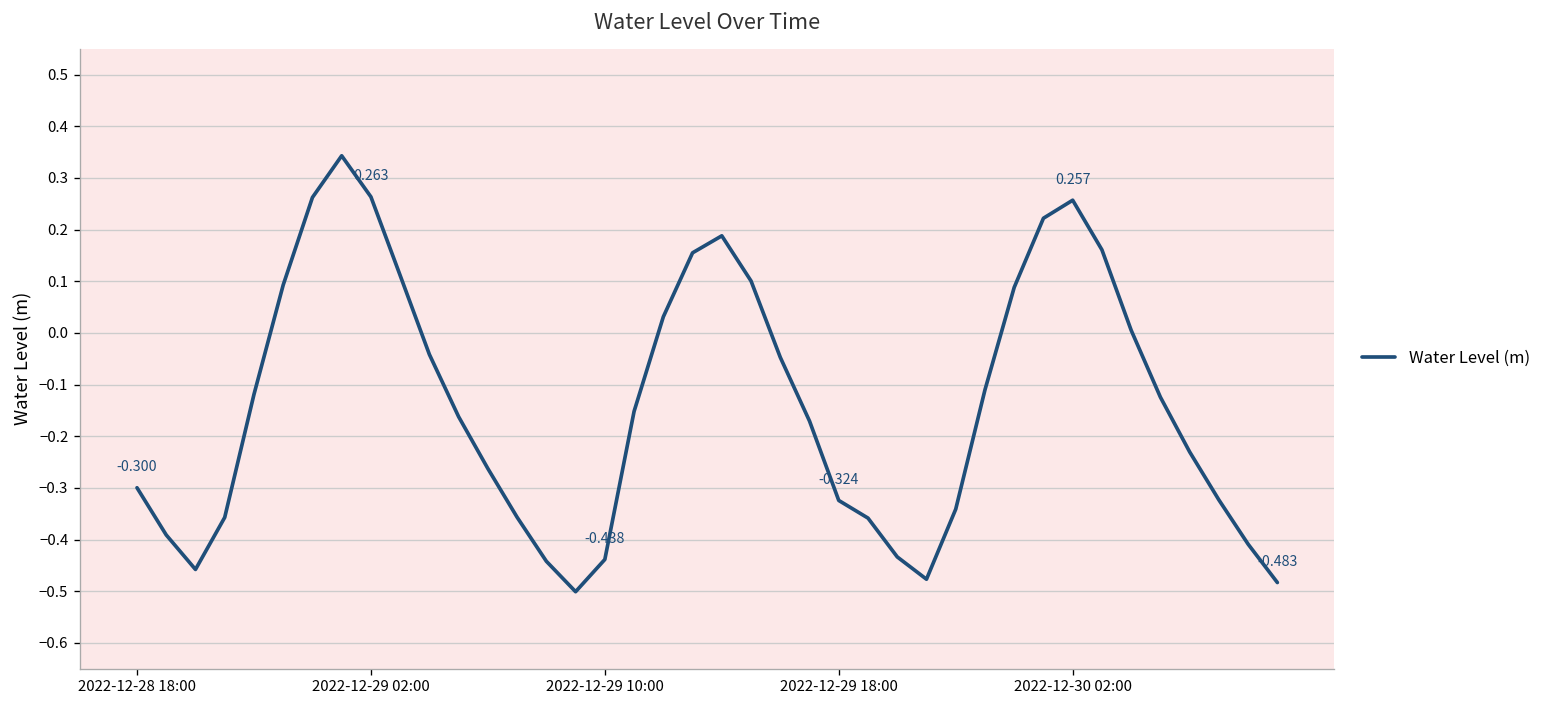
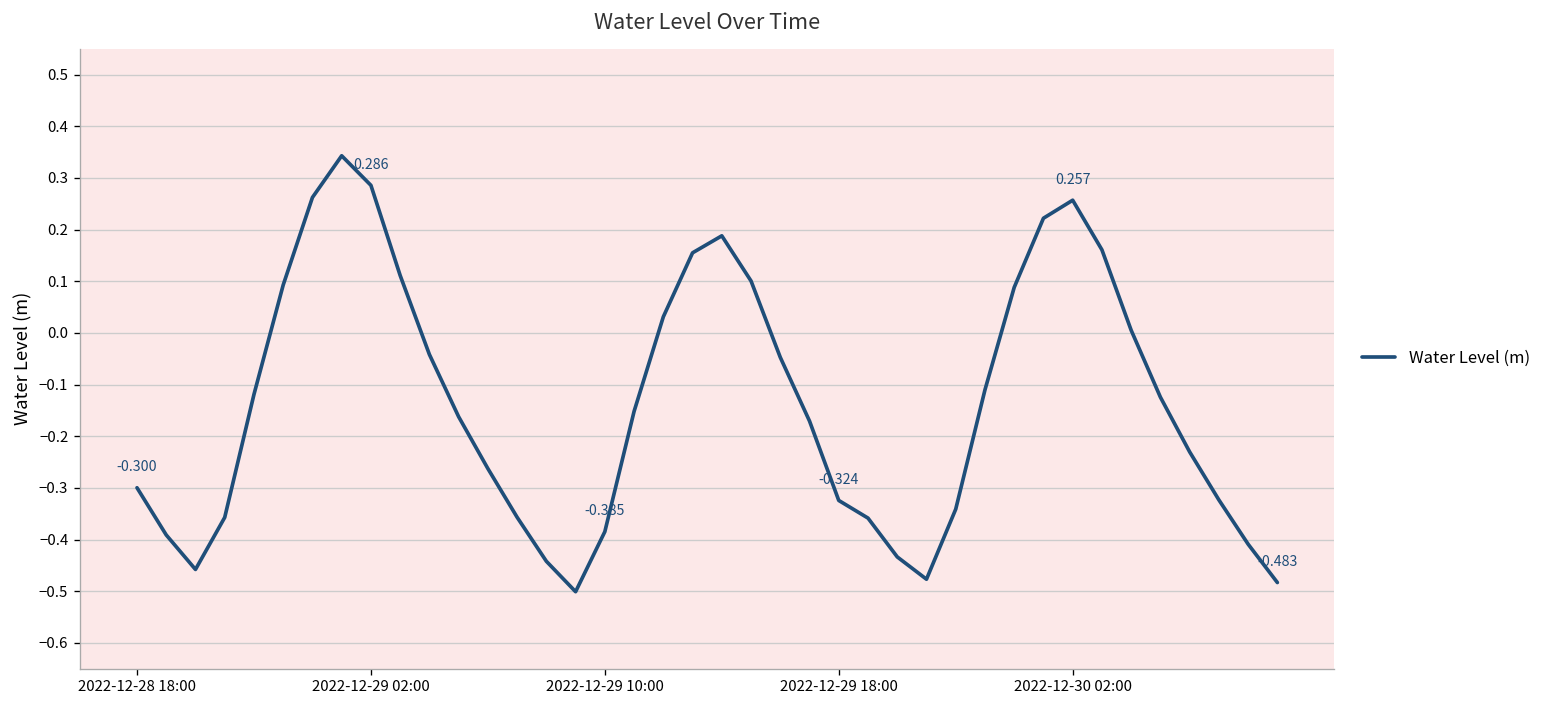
2022-12-29 02:00: 0.263 -> 0.286
2022-12-29 10:00: -0.438 -> -0.385
